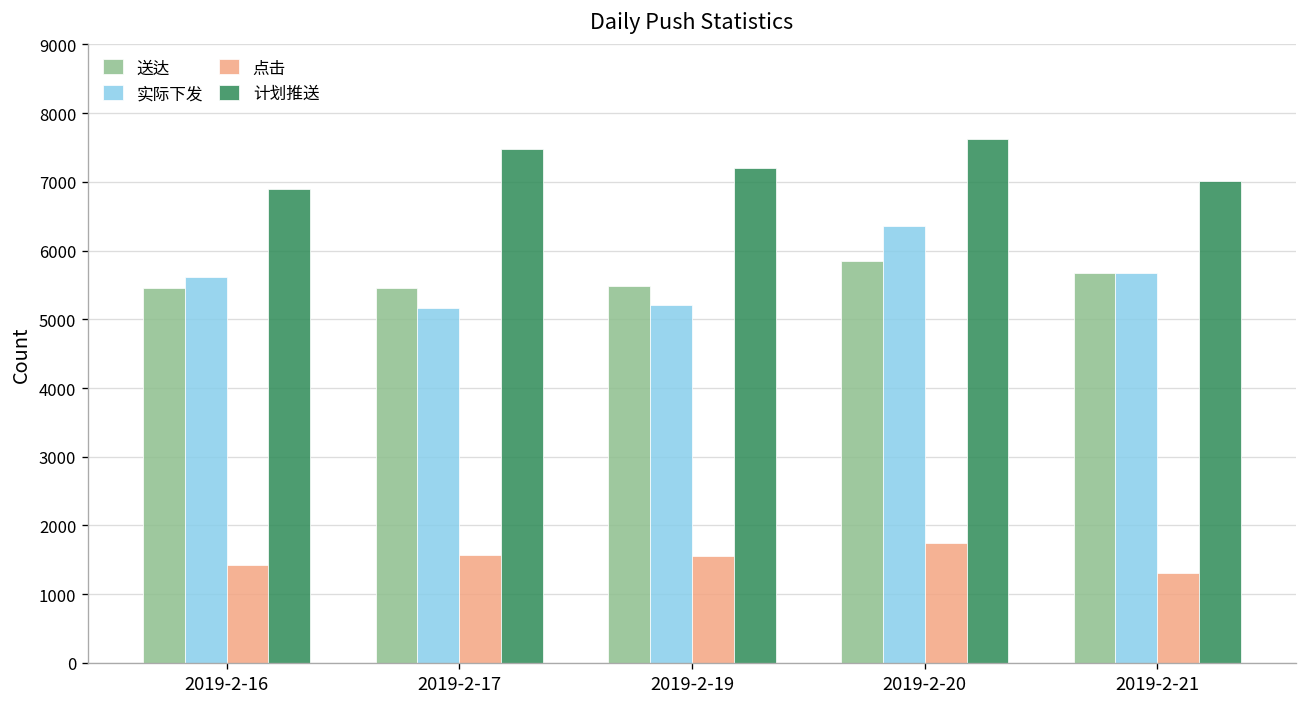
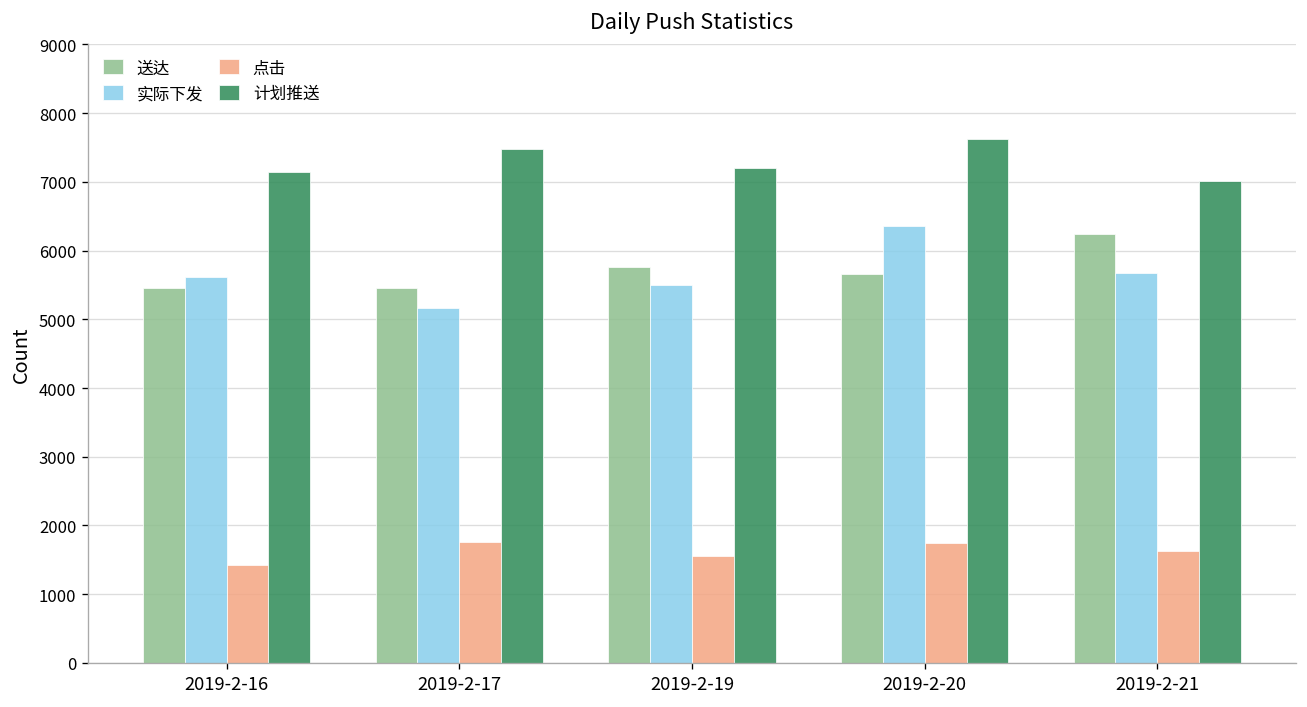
计划推送, 2019-2-16: 6900 -> 7100
点击, 2019-2-17: 1600 -> 1800
送达, 2019-2-19: 5500 -> 5800
实际下发, 2019-2-19: 5200 -> 5500
送达, 2019-2-20: 5900 -> 5700
送达, 2019-2-21: 5700 -> 6200
点击, 2019-2-21: 1300 -> 1600
